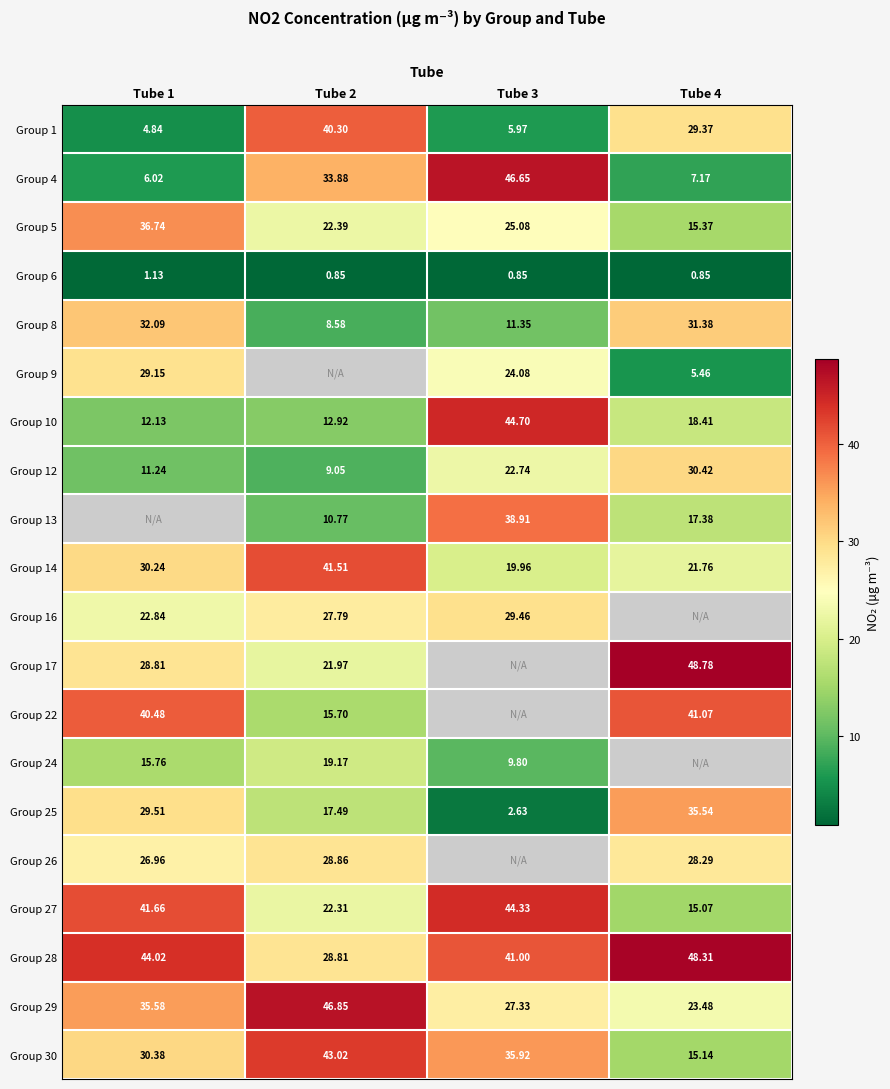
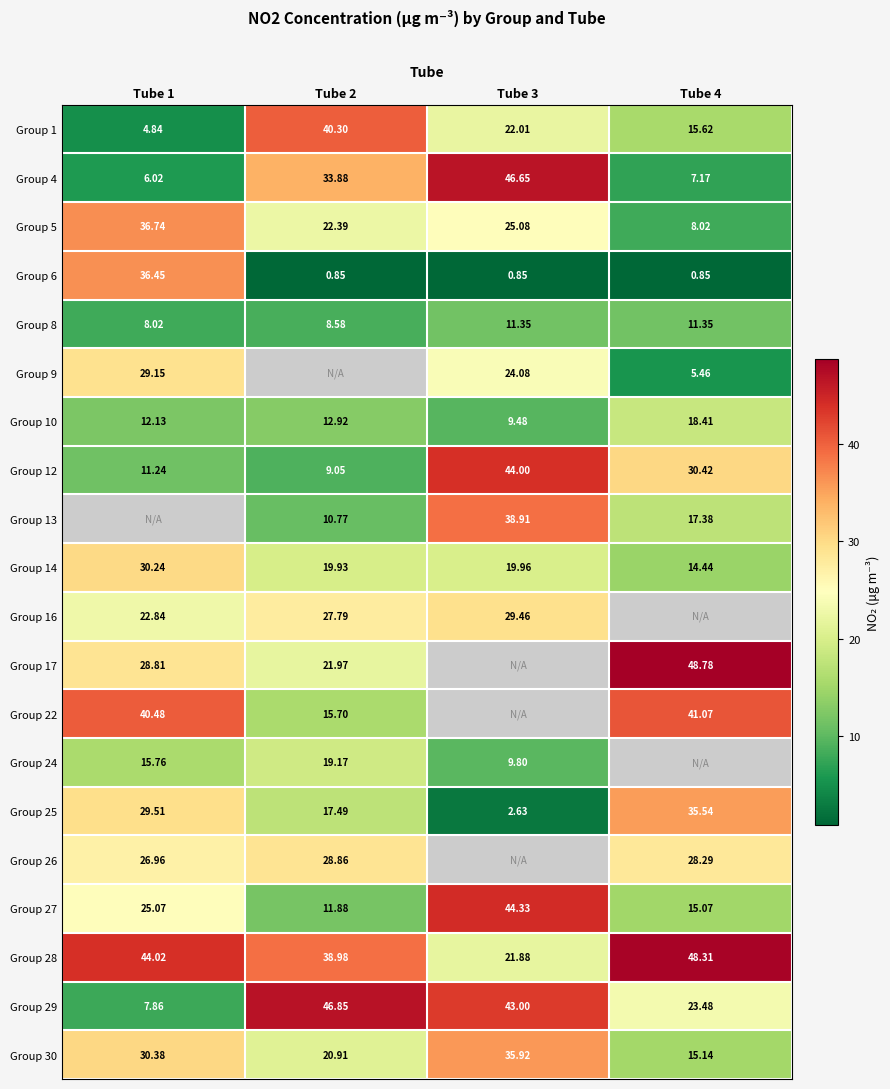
Group 1, Tube 3: 5.97 -> 22.01
Group 1, Tube 4: 29.37 -> 15.62
Group 5, Tube 4: 15.37 -> 8.02
Group 6, Tube 1: 1.13 -> 36.45
Group 8, Tube 1: 32.09 -> 8.02
Group 8, Tube 4: 31.38 -> 11.35
Group 10, Tube 3: 44.70 -> 9.48
Group 12, Tube 3: 22.74 -> 44.00
Group 14, Tube 2: 41.51 -> 19.93
Group 14, Tube 4: 21.76 -> 14.44
Group 27, Tube 1: 41.66 -> 25.07
Group 27, Tube 2: 22.31 -> 11.88
Group 28, Tube 2: 28.81 -> 38.98
Group 28, Tube 3: 41.00 -> 21.88
Group 29, Tube 1: 35.58 -> 7.86
Group 29, Tube 3: 27.33 -> 43.00
Group 30, Tube 2: 43.02 -> 20.91
